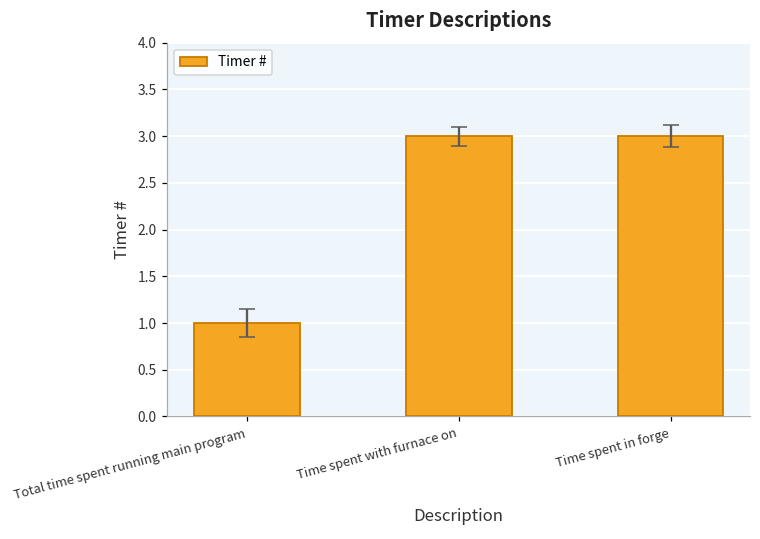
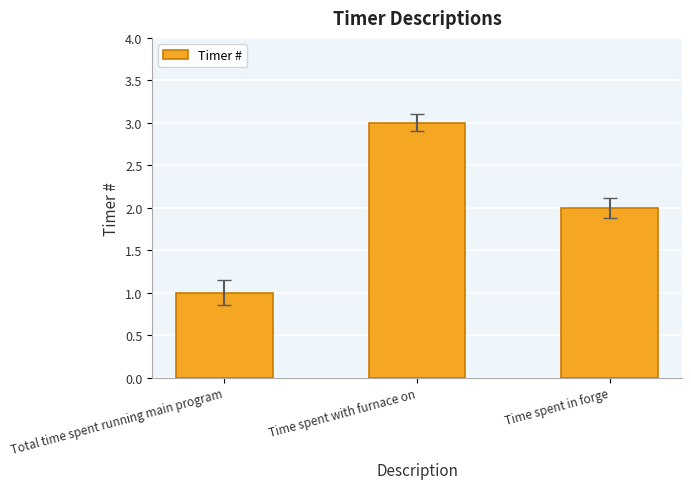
Timer #, Time spent in forge: 3 -> 2
